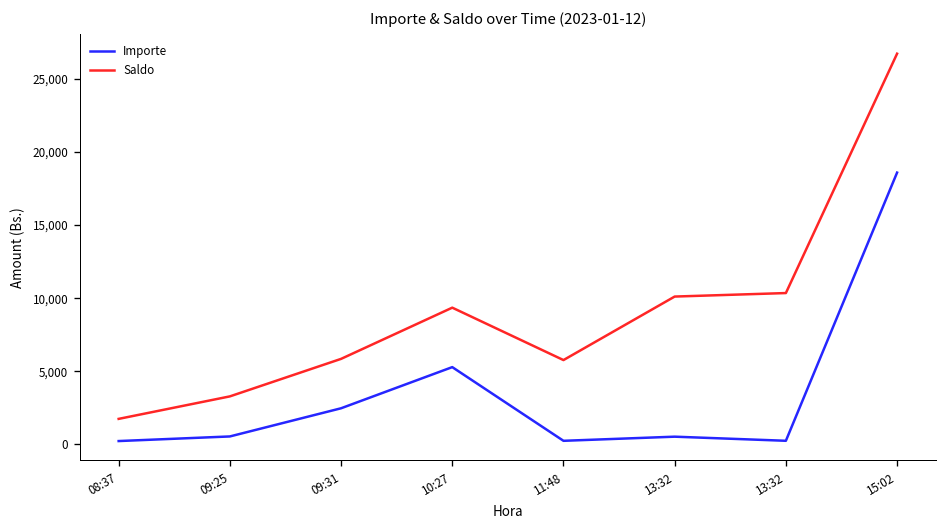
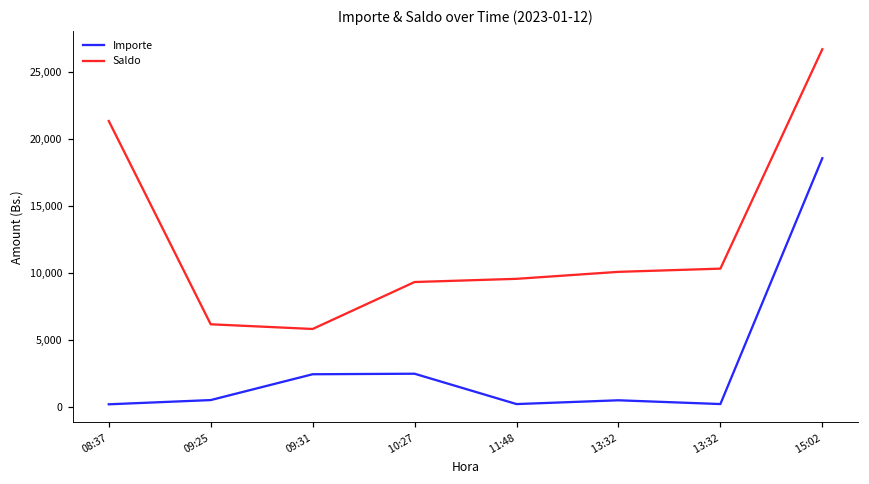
Saldo, 08:37: 1,700 -> 21,400
Saldo, 09:25: 3,300 -> 6,200
Importe, 10:27: 5,300 -> 2,500
Saldo, 11:48: 5,800 -> 9,600
